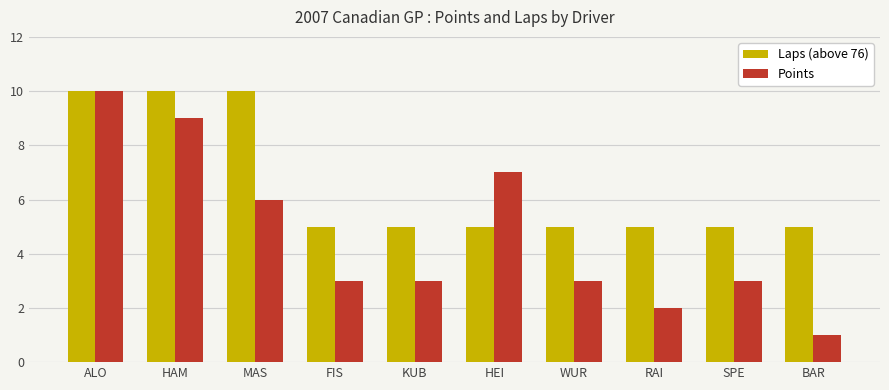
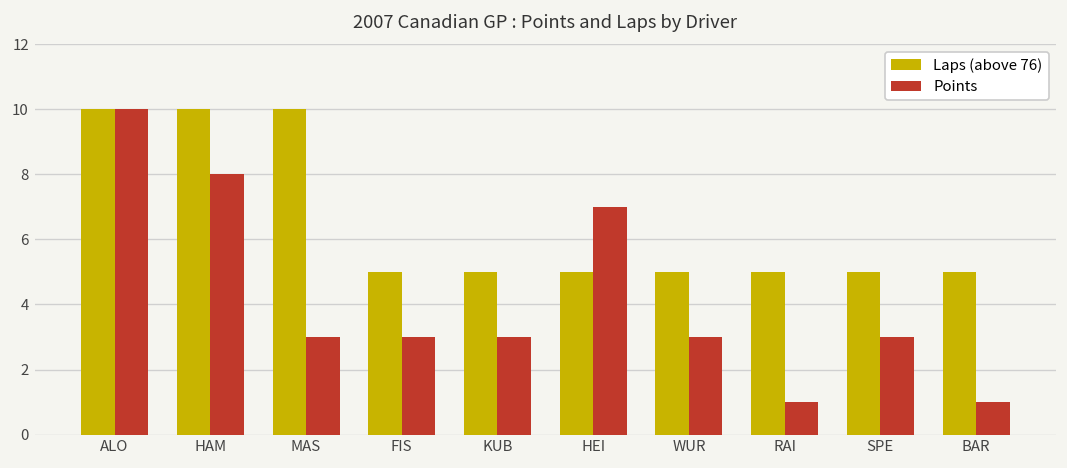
Points, HAM: 9 -> 8
Points, MAS: 6 -> 3
Points, RAI: 2 -> 1
